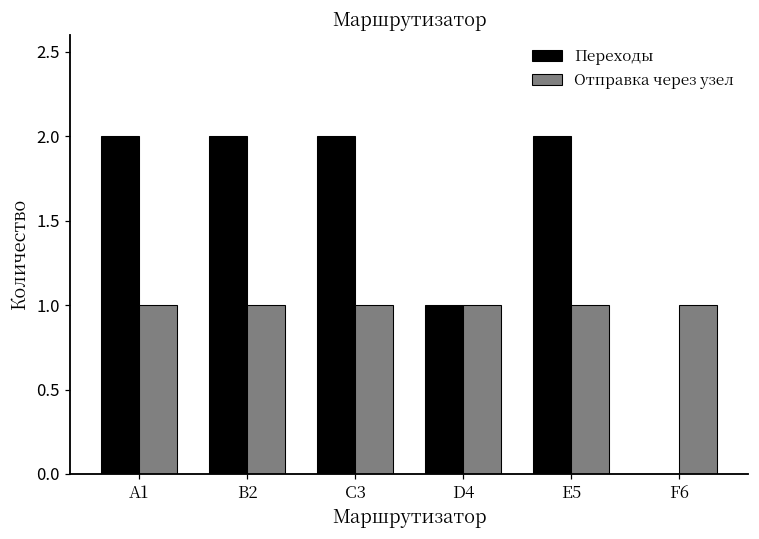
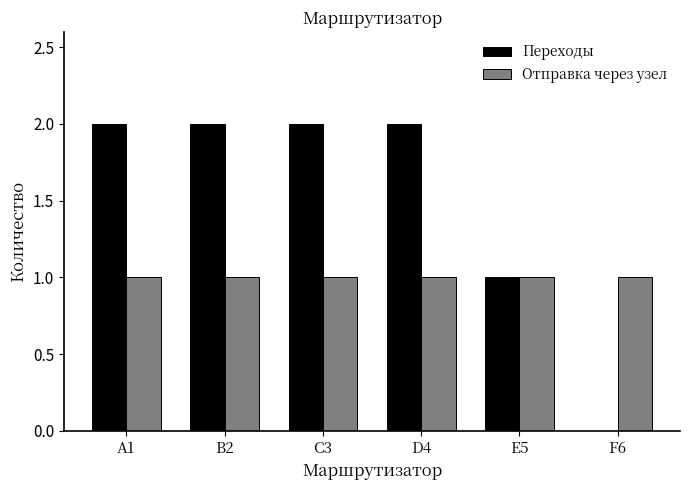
Переходы, D4: 1 -> 2
Переходы, E5: 2 -> 1
